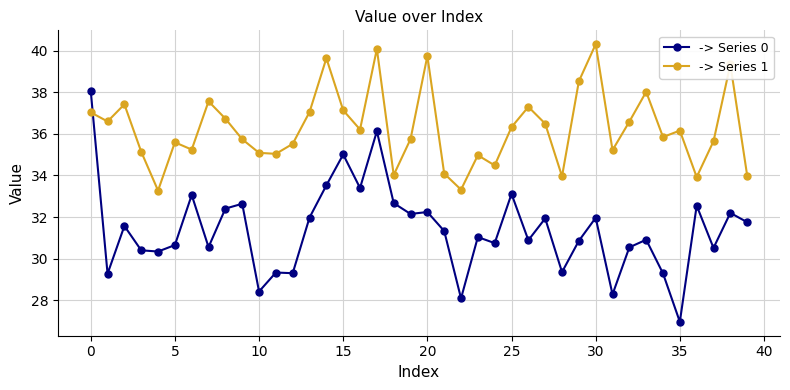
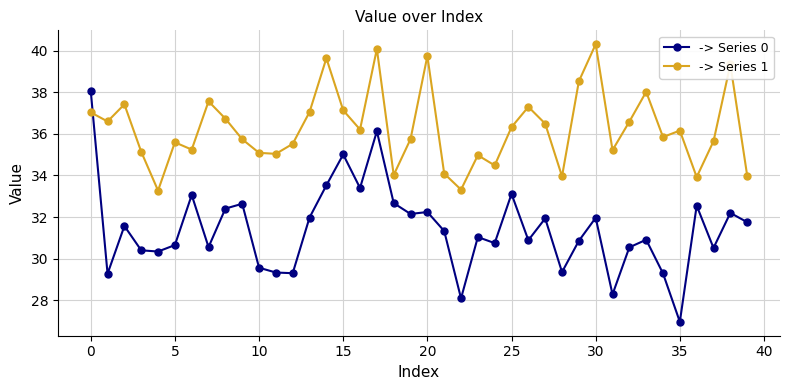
-> Series 0, 10: 28.4 -> 29.6
